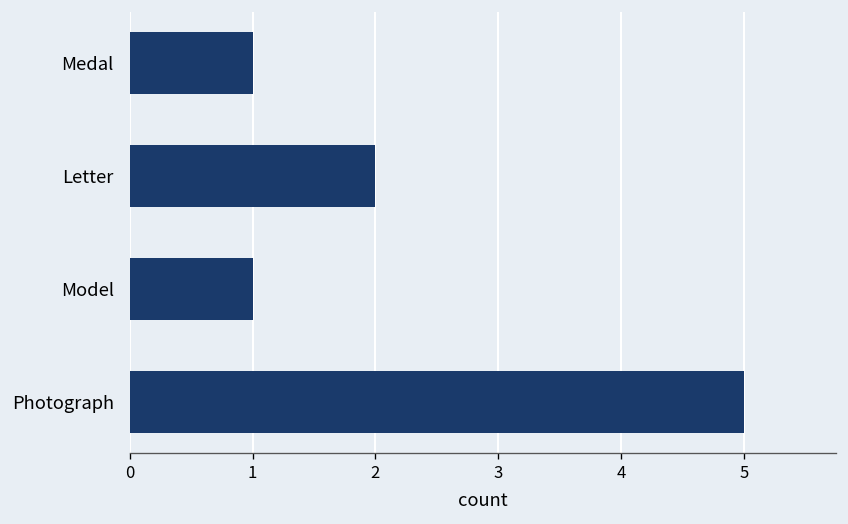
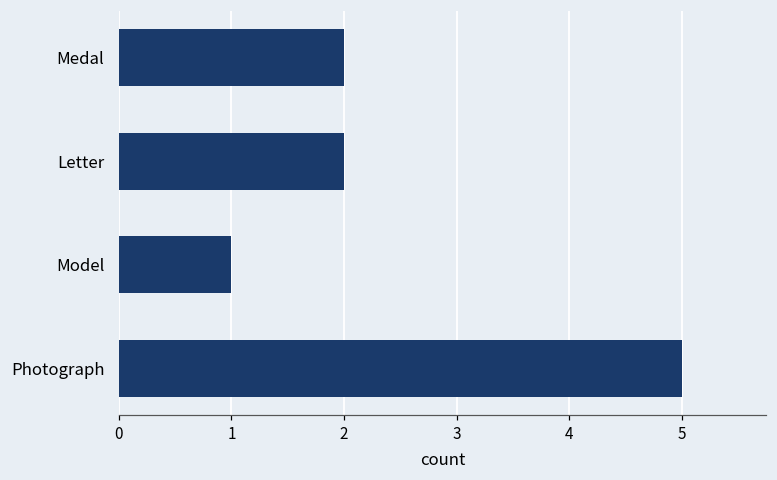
Medal: 1 -> 2
